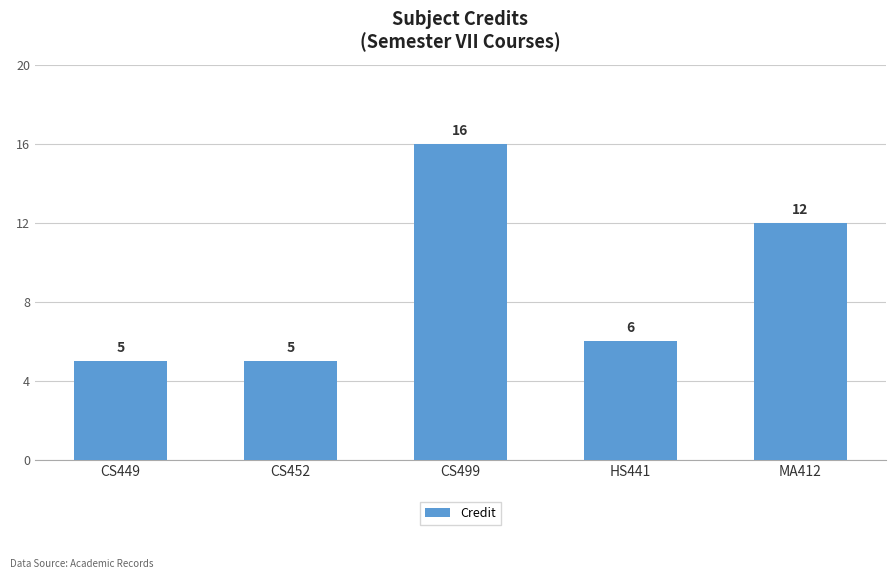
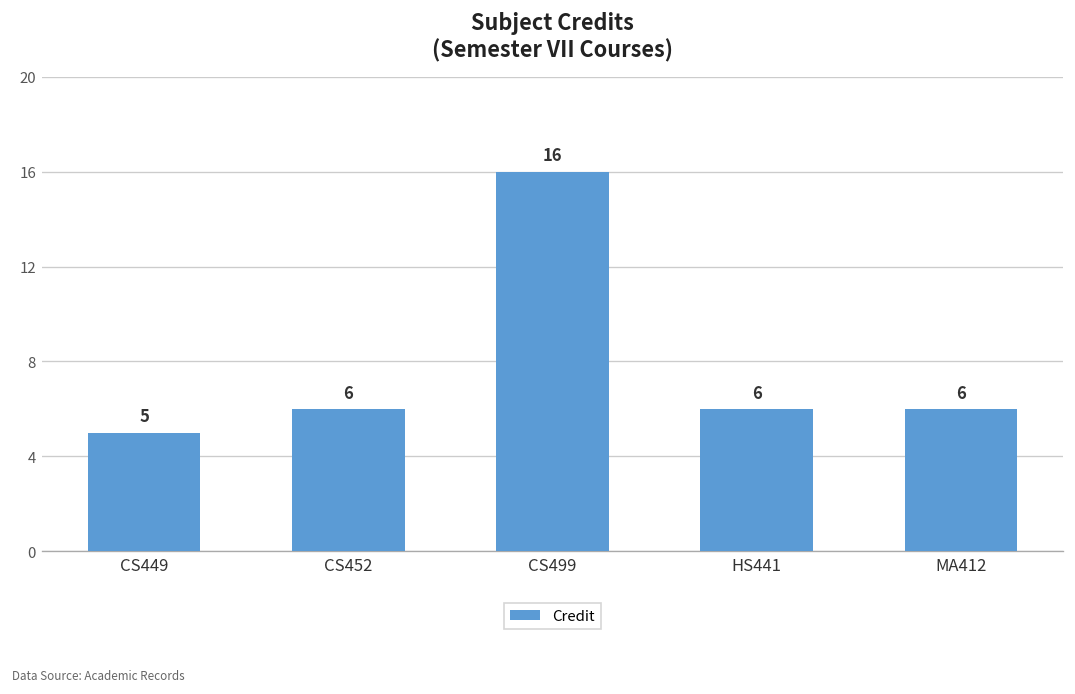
CS452: 5 -> 6
MA412: 12 -> 6
